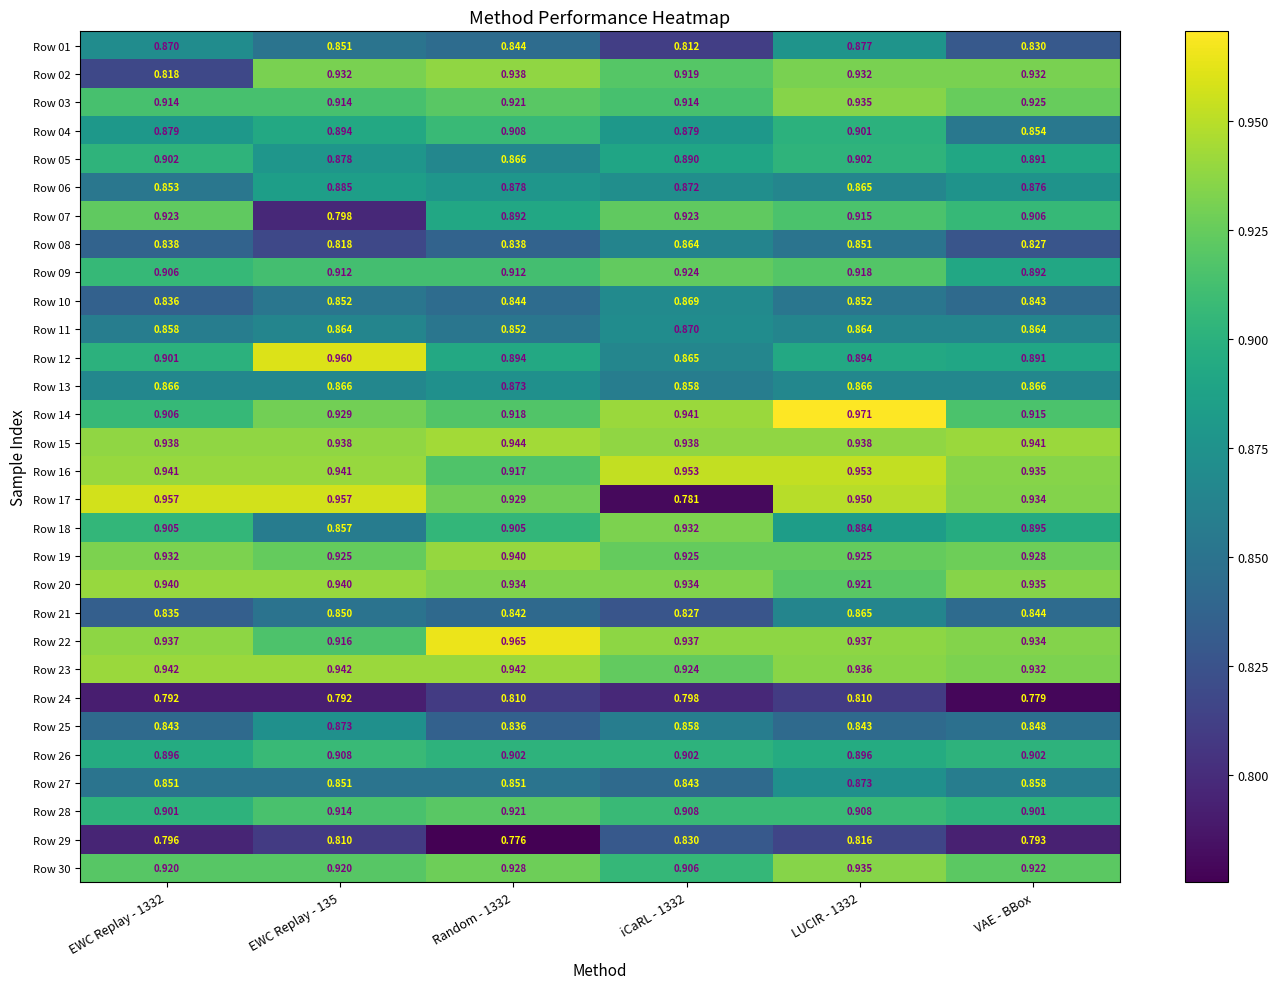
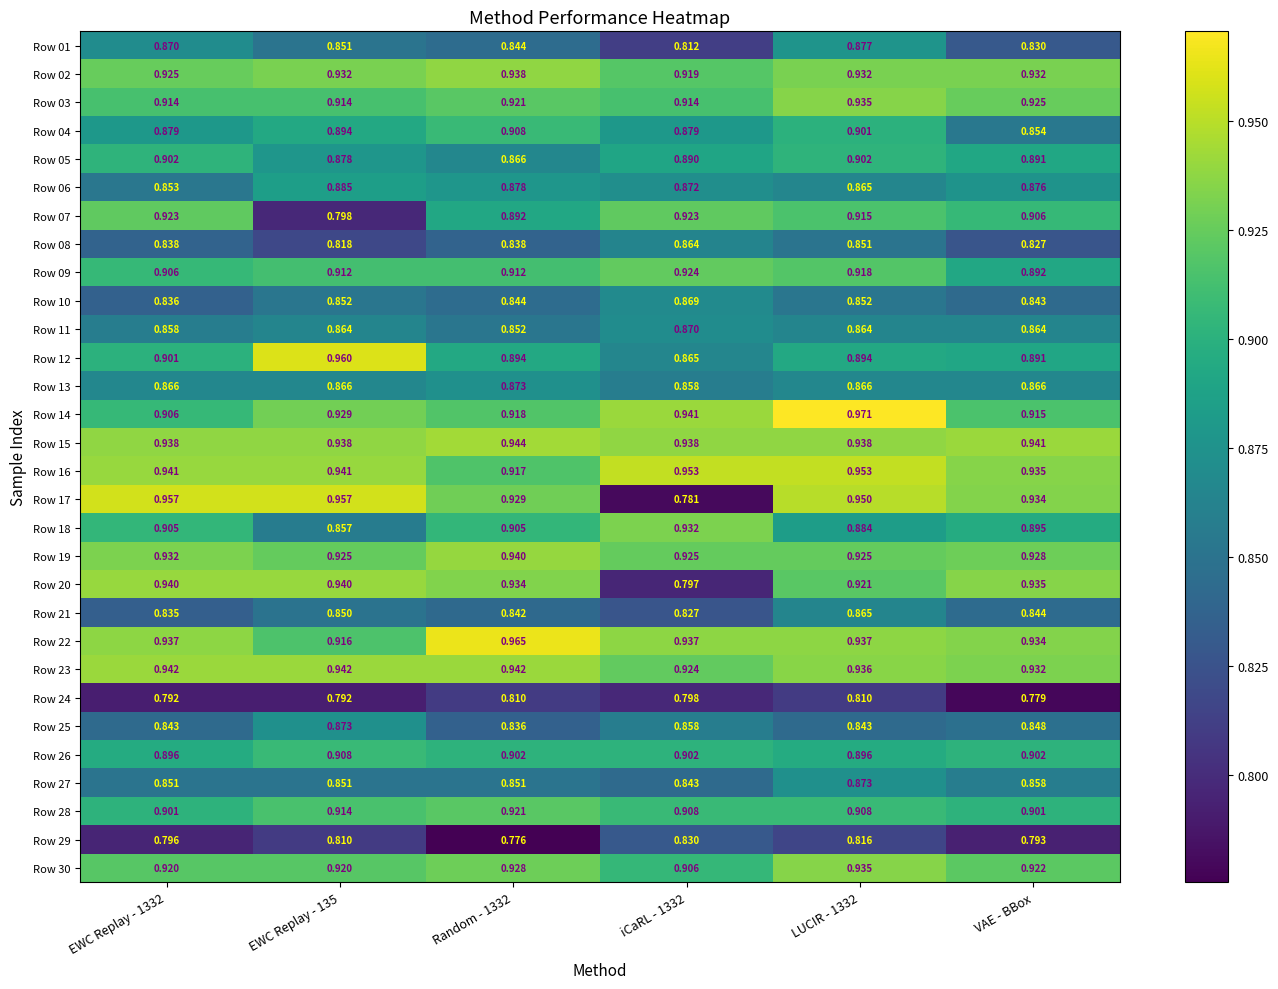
Row 02, EWC Replay - 1332: 0.818 -> 0.925
Row 20, iCaRL - 1332: 0.934 -> 0.797
